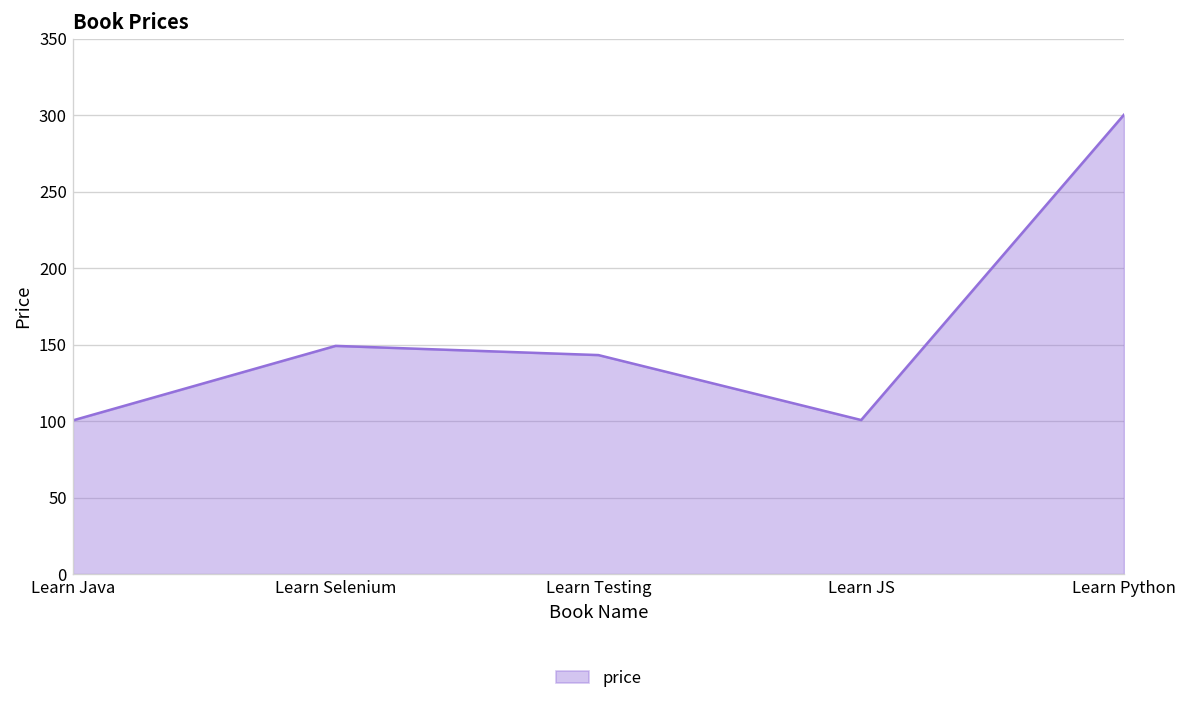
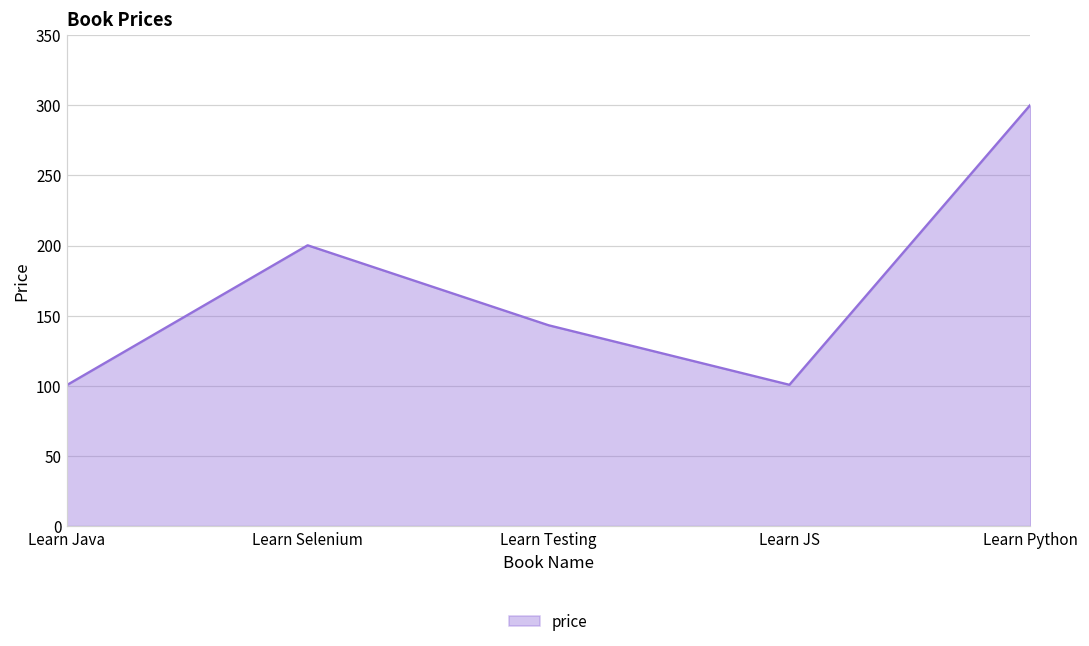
Learn Selenium: 149 -> 200
